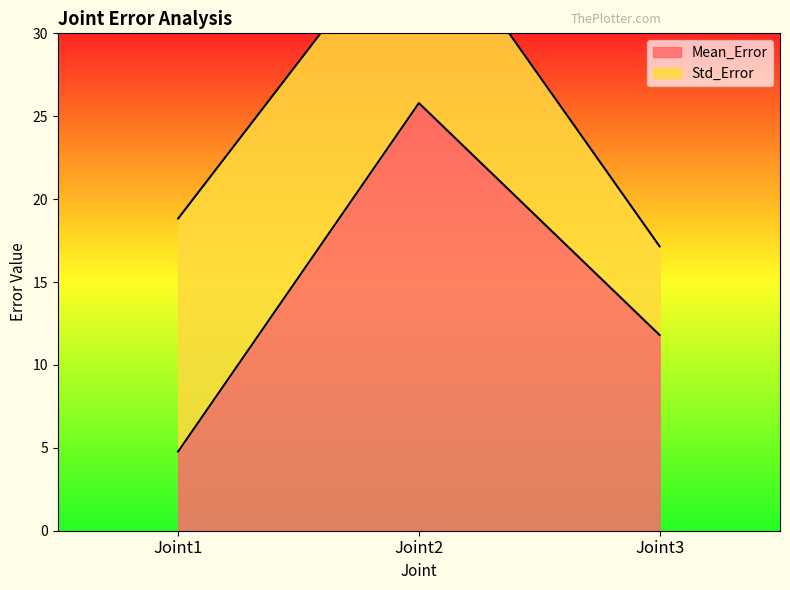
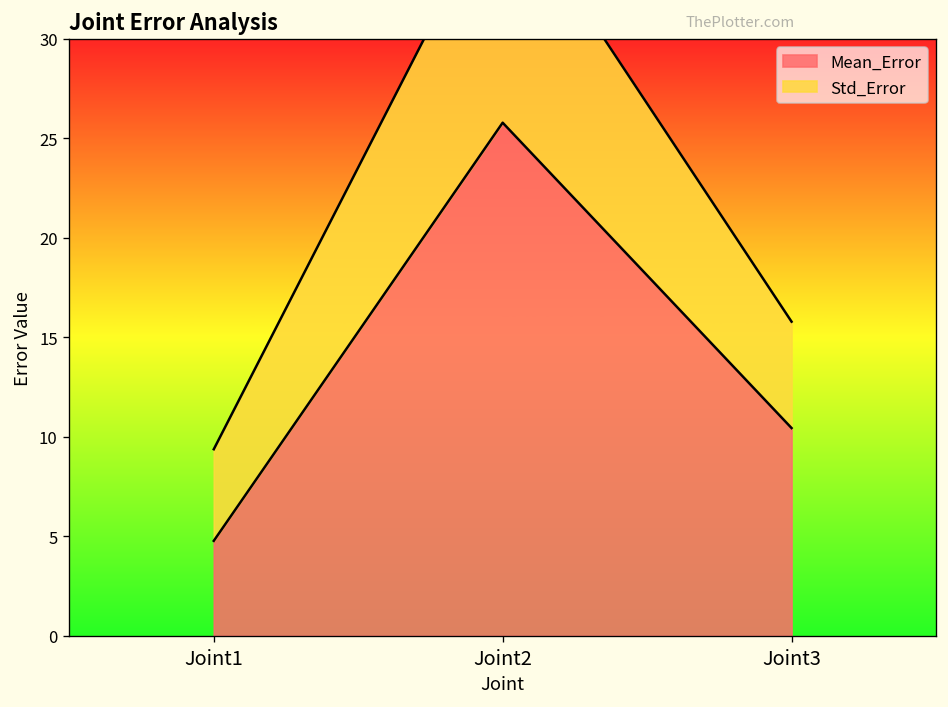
Std_Error, Joint1: 14.1 -> 4.6
Mean_Error, Joint3: 11.8 -> 10.4
